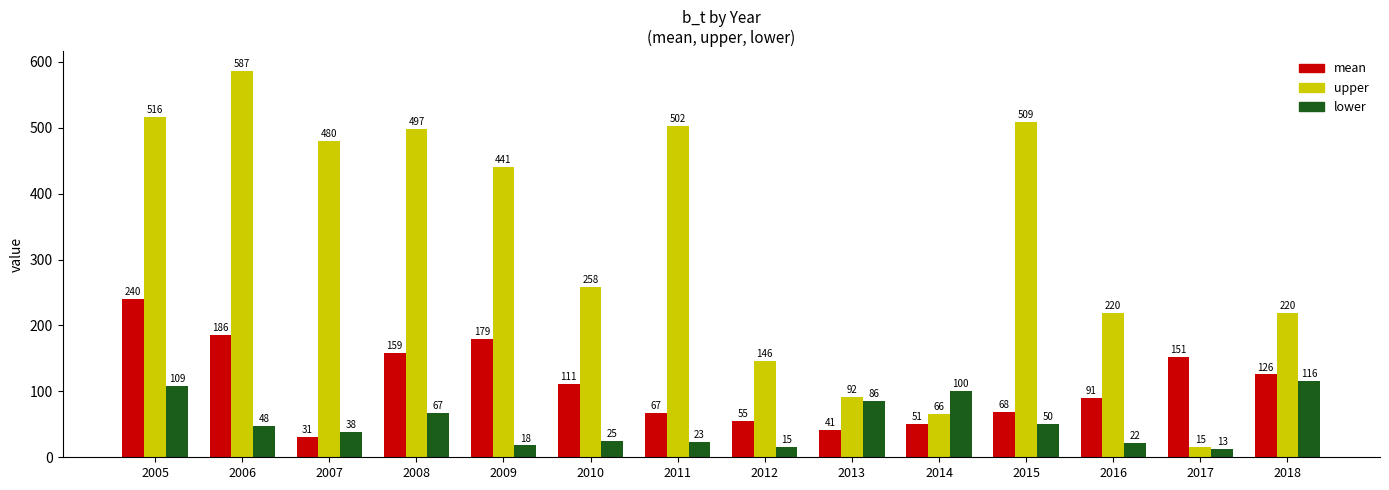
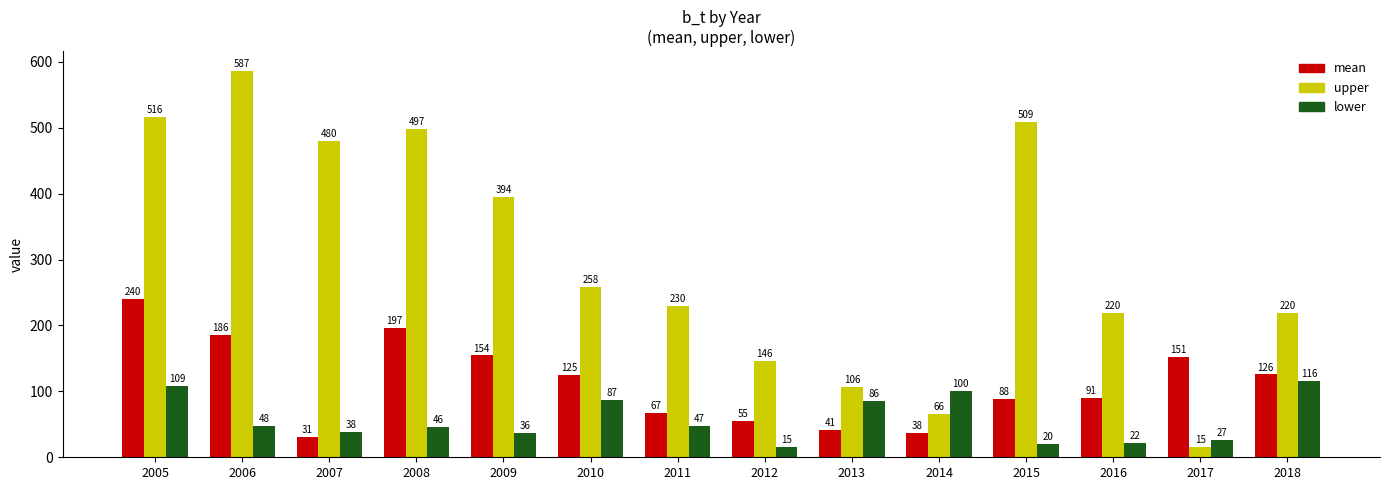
mean, 2008: 159 -> 197
lower, 2008: 67 -> 46
mean, 2009: 179 -> 154
upper, 2009: 441 -> 394
lower, 2009: 18 -> 36
mean, 2010: 111 -> 125
lower, 2010: 25 -> 87
upper, 2011: 502 -> 230
lower, 2011: 23 -> 47
upper, 2013: 92 -> 106
mean, 2014: 51 -> 38
mean, 2015: 68 -> 88
lower, 2015: 50 -> 20
lower, 2017: 13 -> 27
